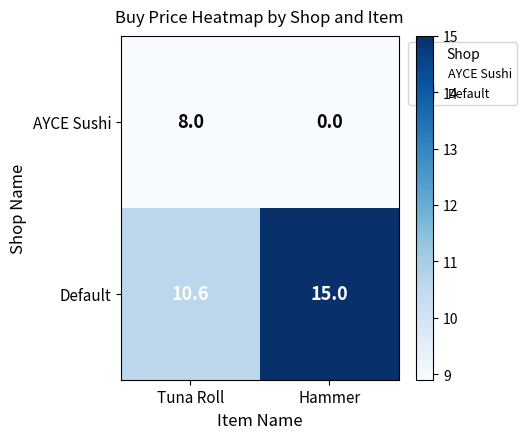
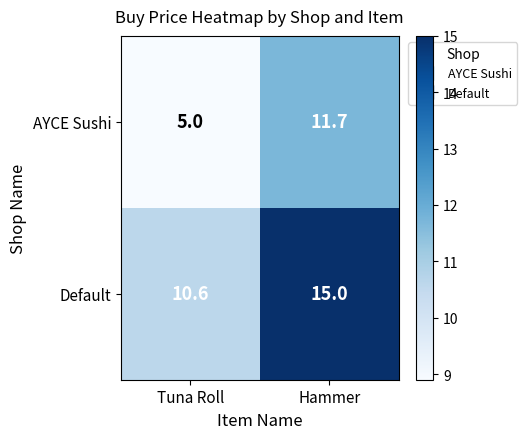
AYCE Sushi, Tuna Roll: 8.0 -> 5.0
AYCE Sushi, Hammer: 0.0 -> 11.7
